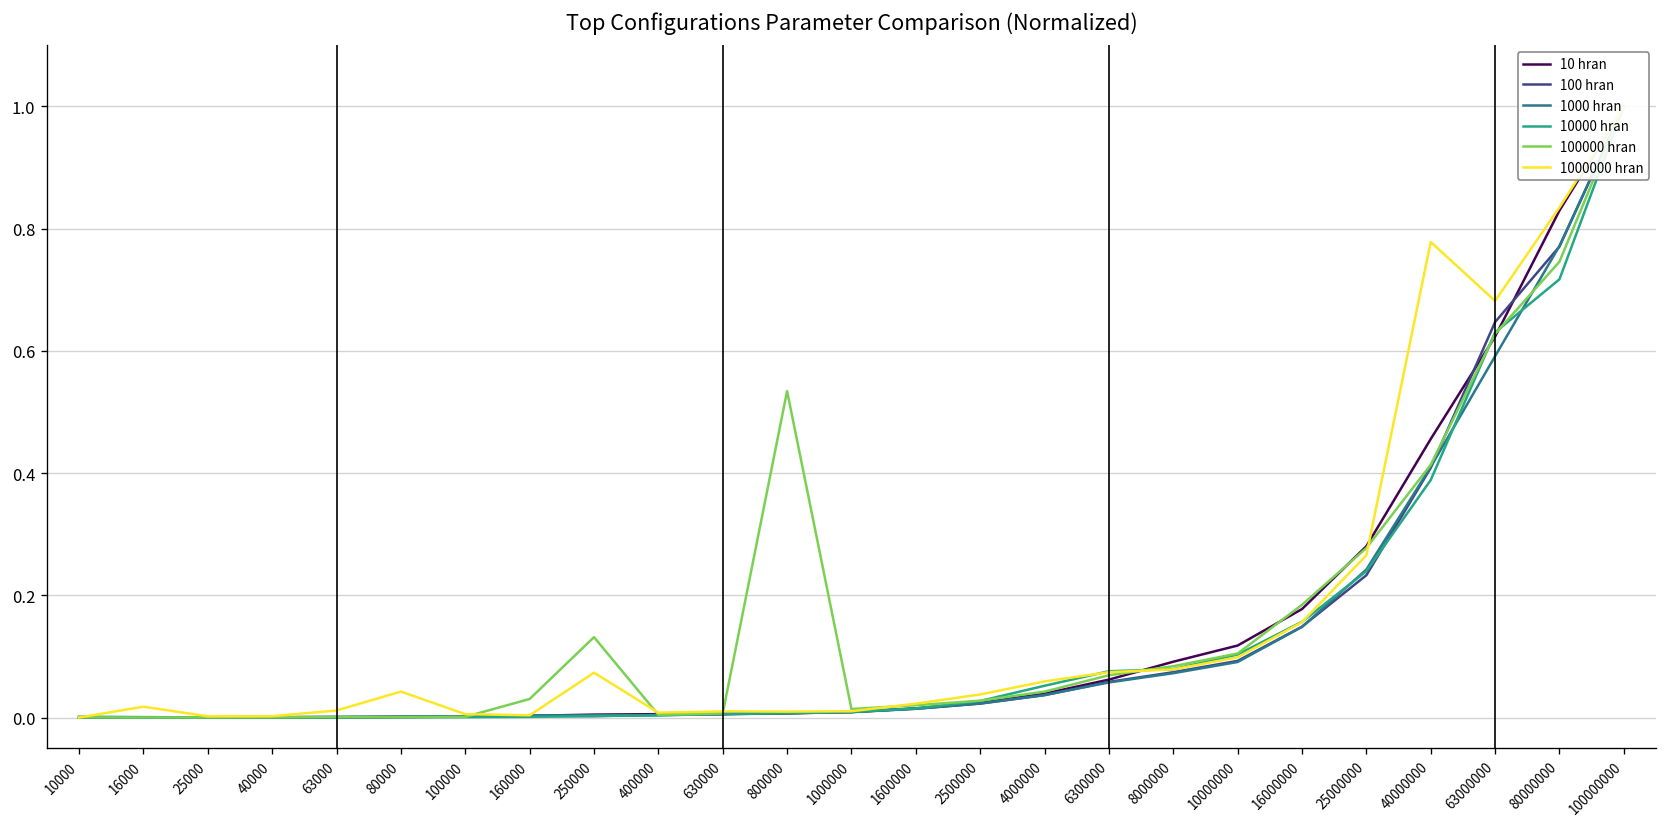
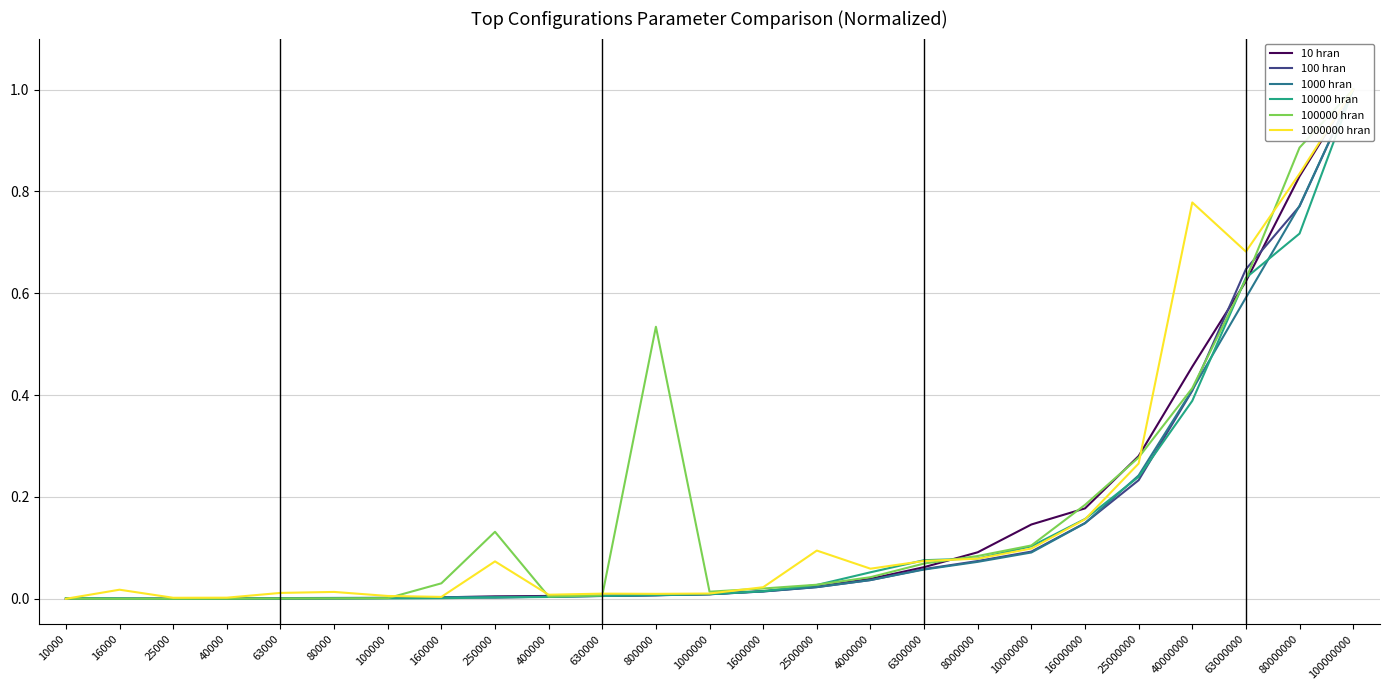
1000000 hran, 80000: 0.04 -> 0.01
1000000 hran, 2500000: 0.04 -> 0.09
10 hran, 10000000: 0.12 -> 0.15
100000 hran, 80000000: 0.75 -> 0.89
